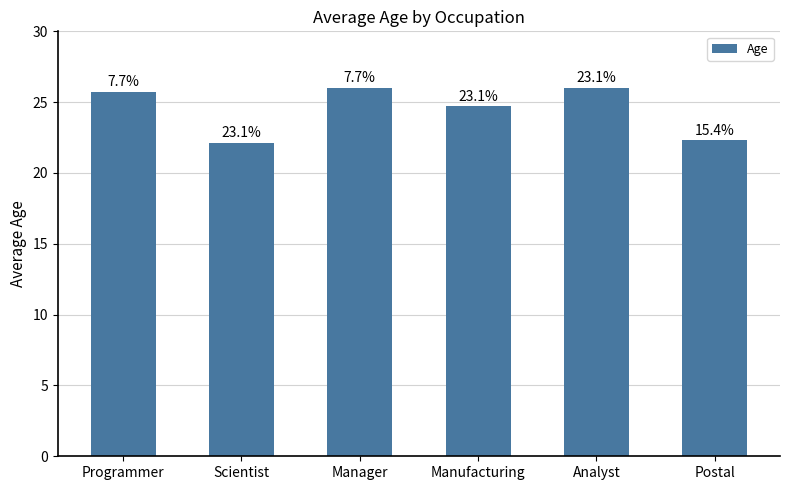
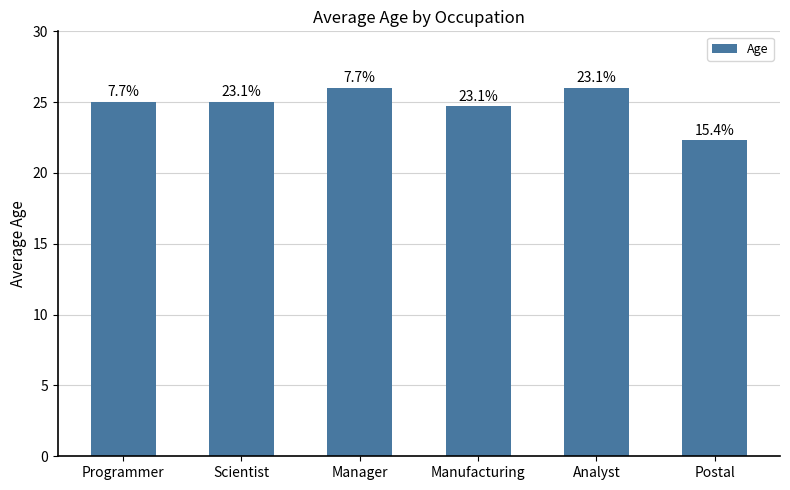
Programmer: 25.7 -> 25.0
Scientist: 22.1 -> 25.0
